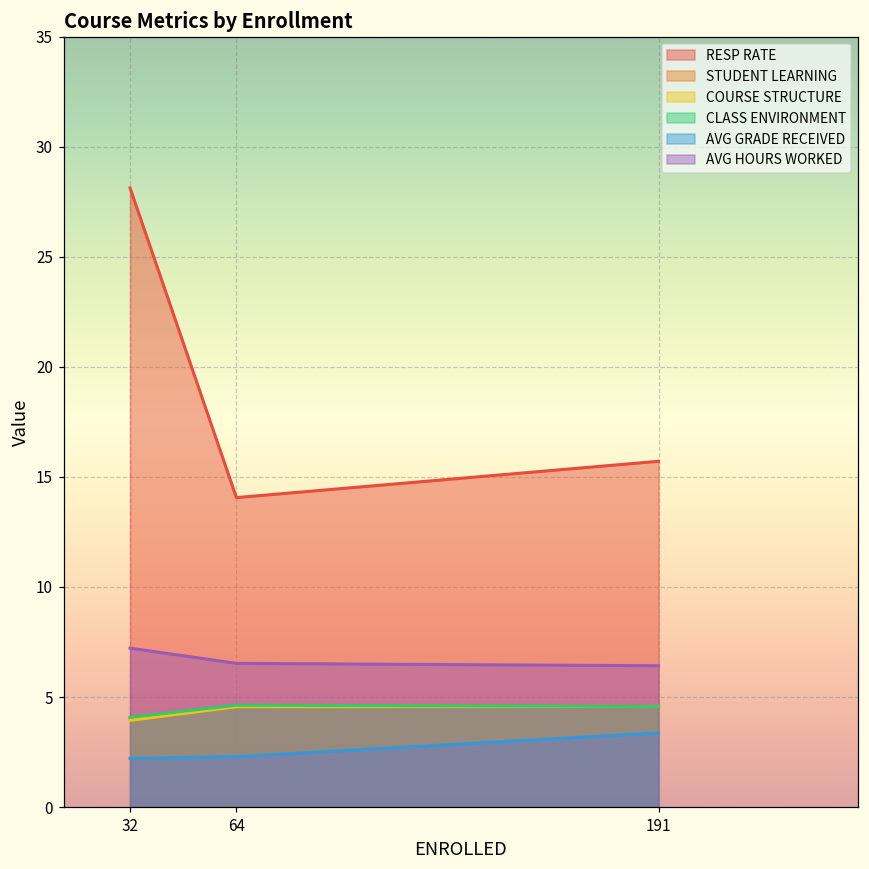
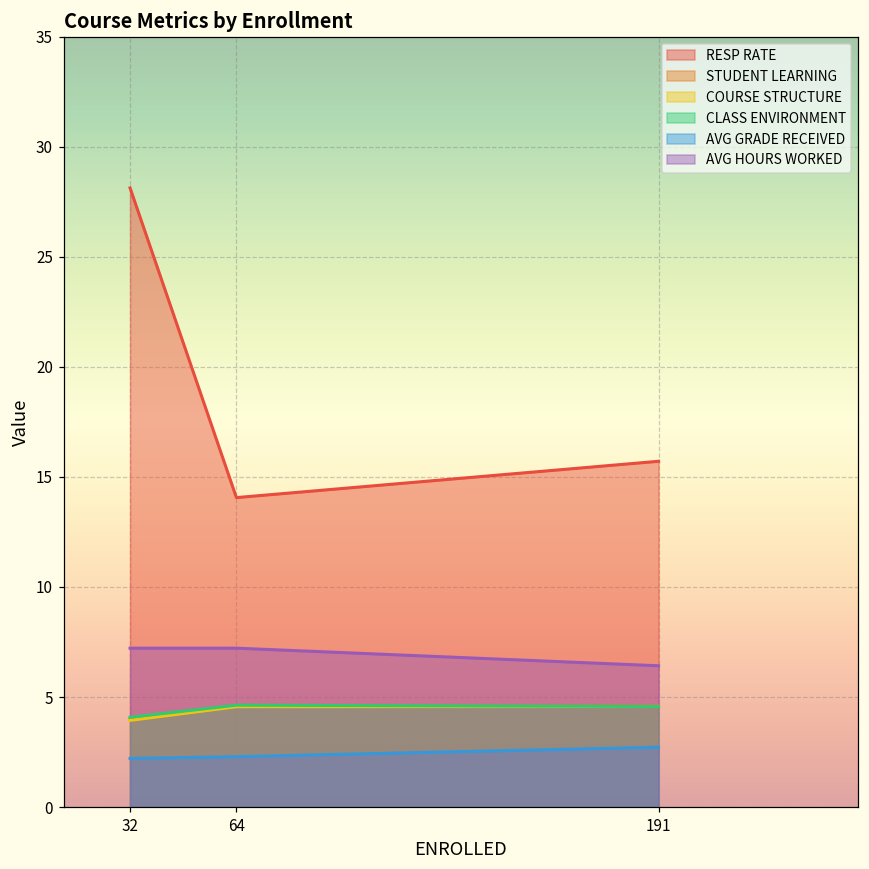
AVG HOURS WORKED, 64: 6.5 -> 7.2
AVG GRADE RECEIVED, 191: 3.4 -> 2.7
